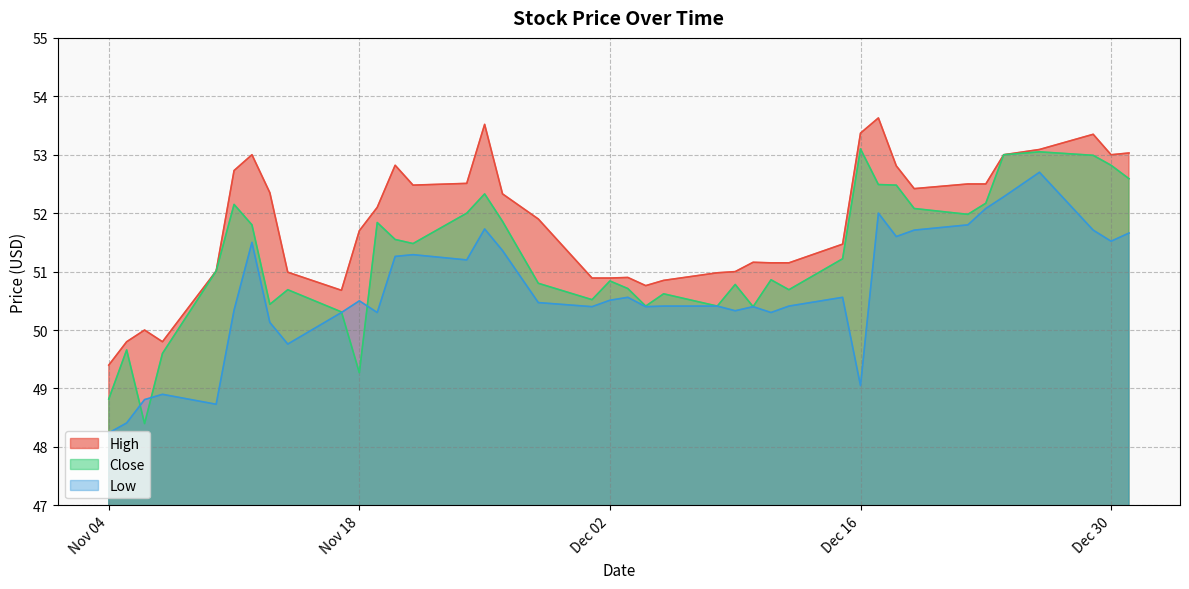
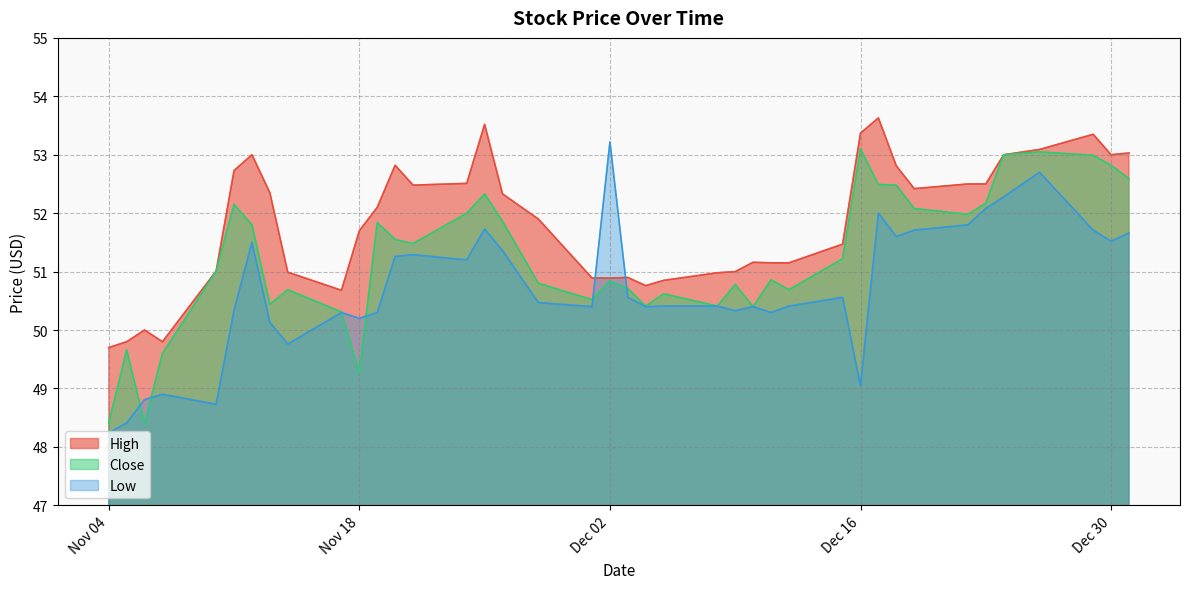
High, Nov 04: 49.4 -> 49.7
Close, Nov 04: 48.8 -> 48.4
Low, Nov 18: 50.5 -> 50.2
Low, Dec 02: 50.5 -> 53.2
